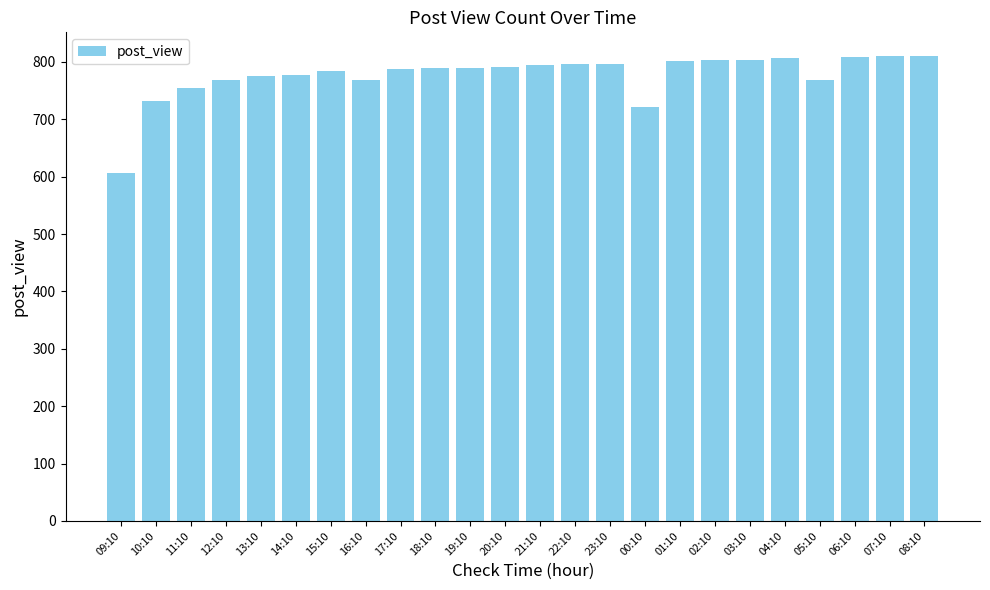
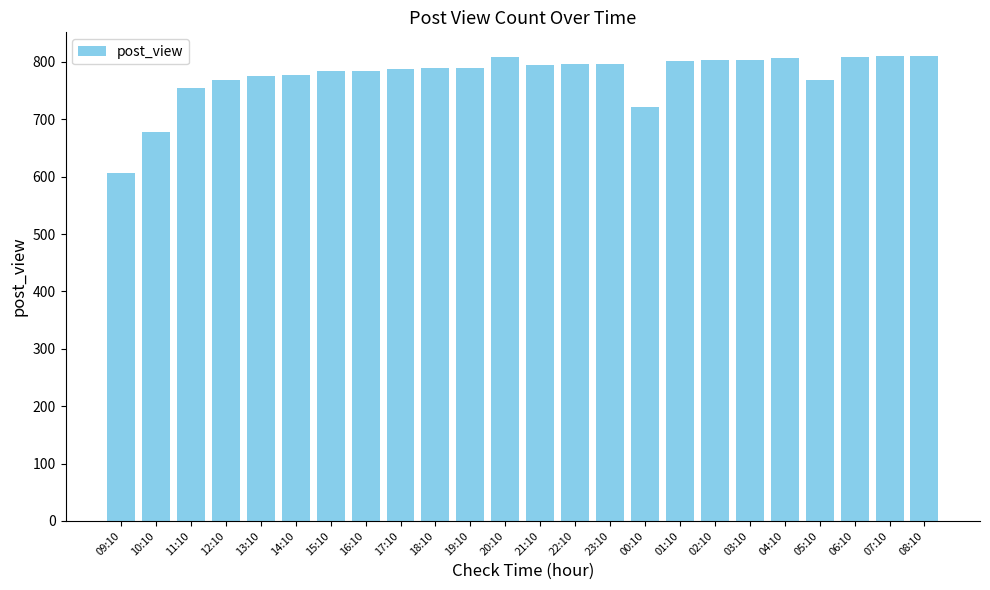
10:10: 730 -> 680
16:10: 770 -> 790
20:10: 790 -> 810
